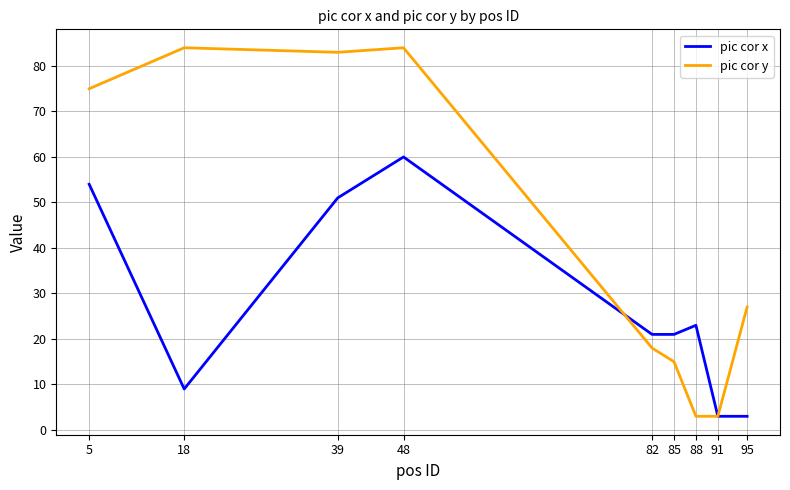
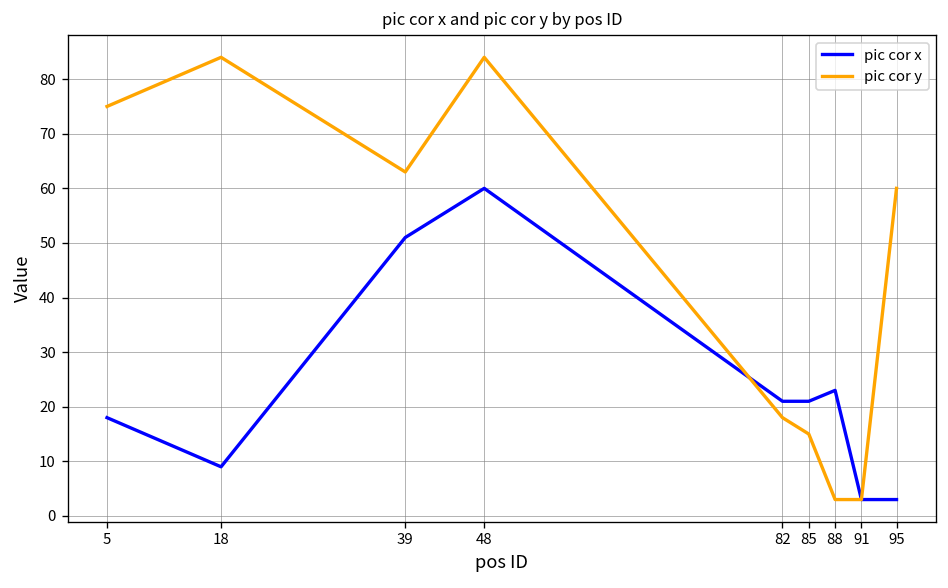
pic cor x, 5: 54 -> 18
pic cor y, 39: 83 -> 63
pic cor y, 95: 27 -> 60
